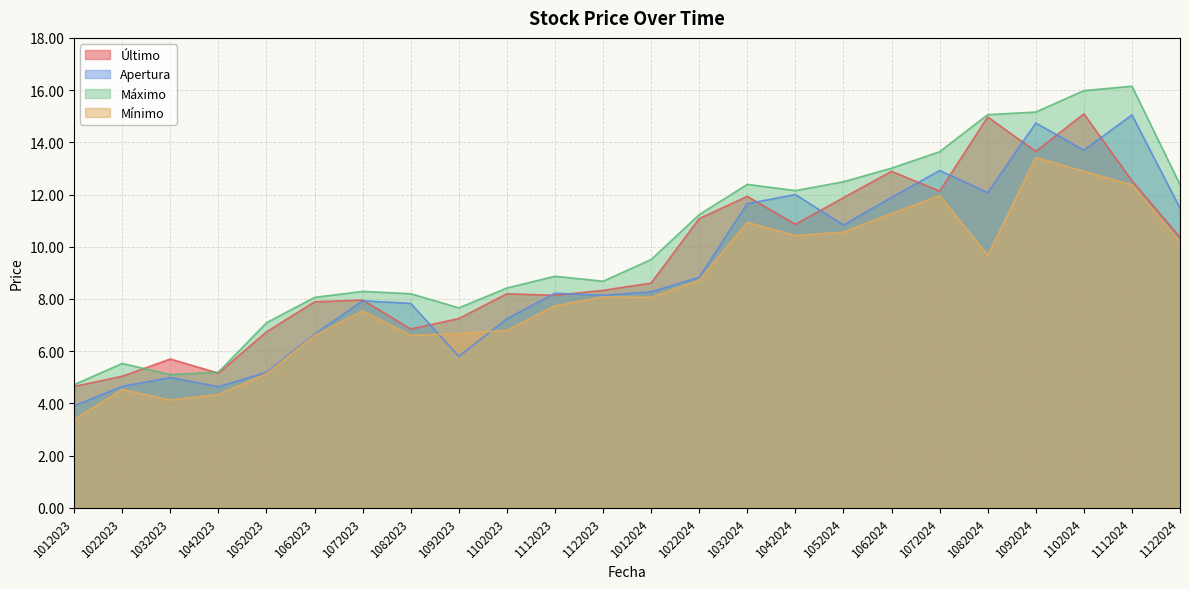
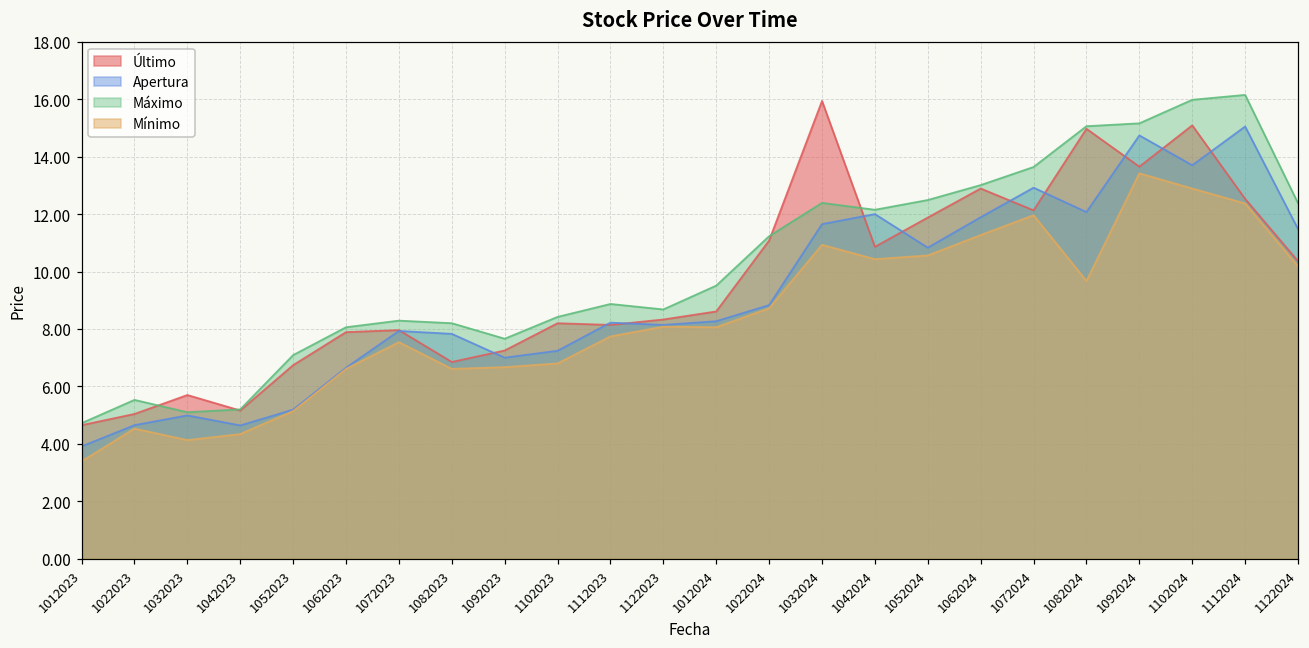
Apertura, 1092023: 5.8 -> 7.0
Último, 1032024: 11.9 -> 15.9
